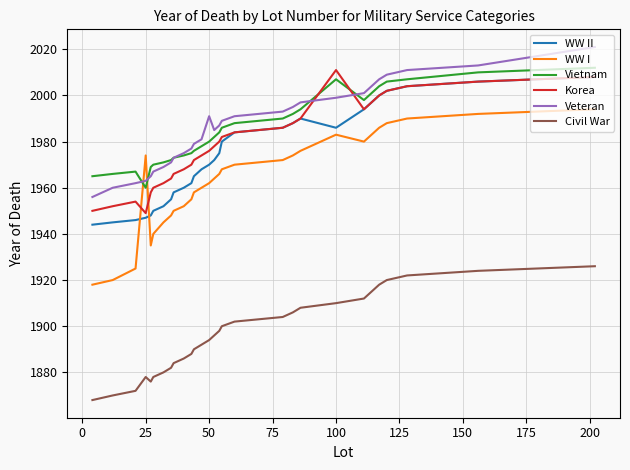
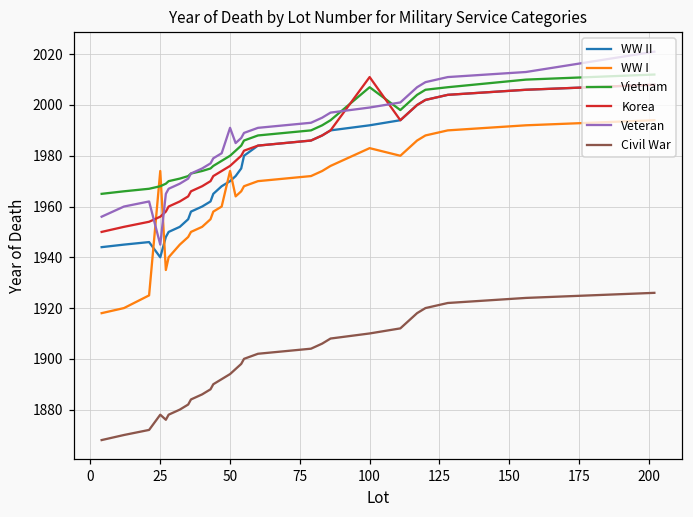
WW II, 25: 1947 -> 1940
Vietnam, 25: 1960 -> 1968
Korea, 25: 1949 -> 1956
Veteran, 25: 1963 -> 1945
WW I, 50: 1962 -> 1974
WW II, 100: 1986 -> 1992
